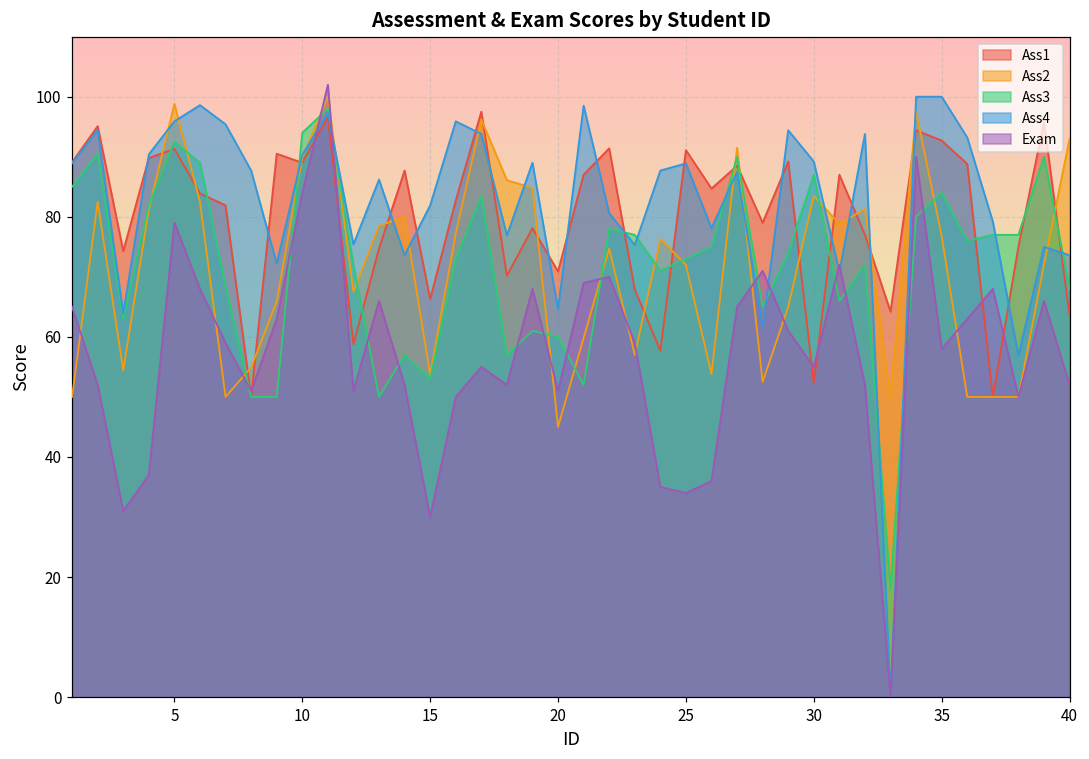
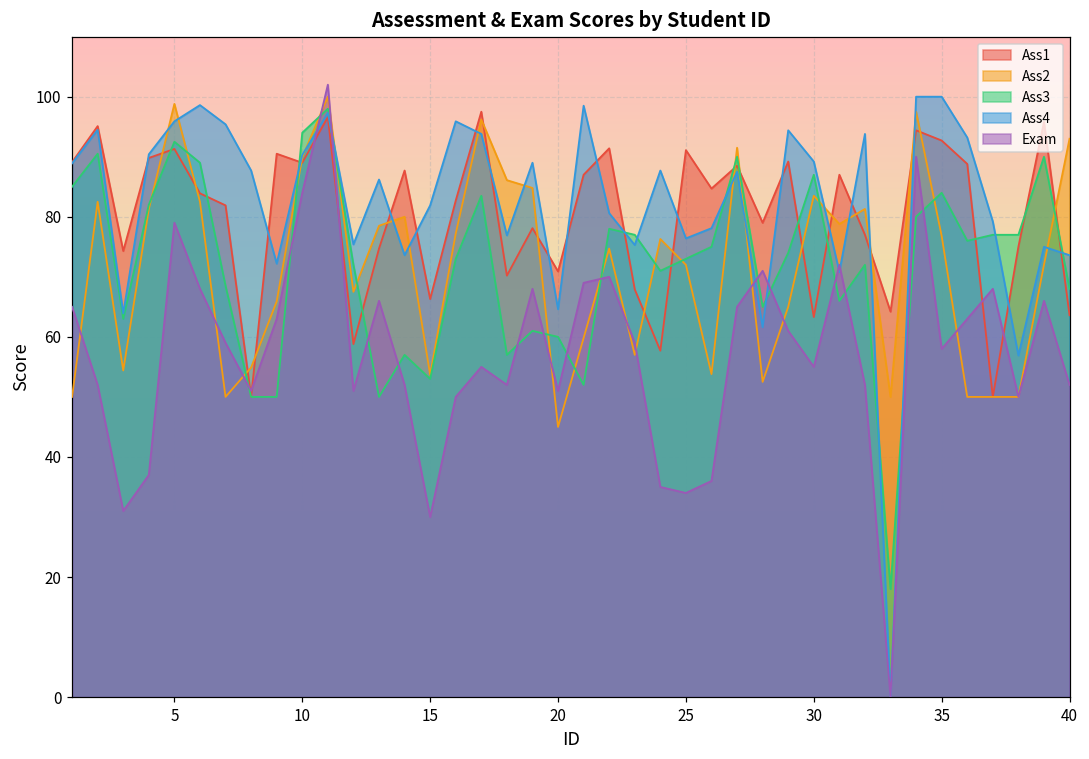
Ass4, 25: 89 -> 76
Ass1, 30: 52 -> 63
